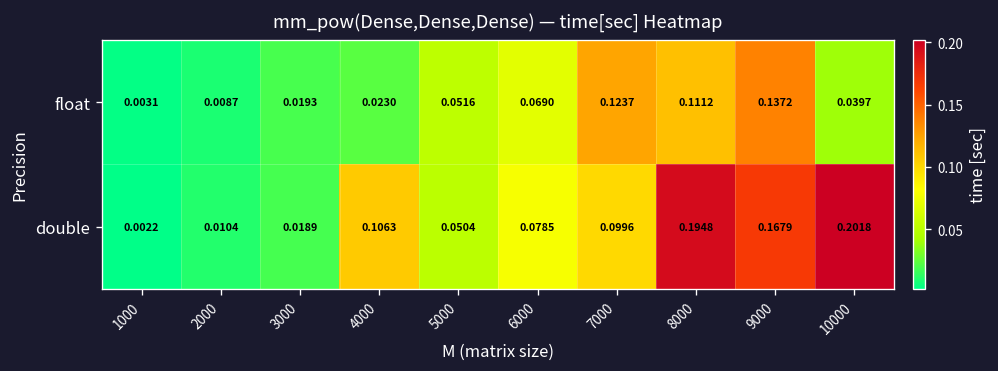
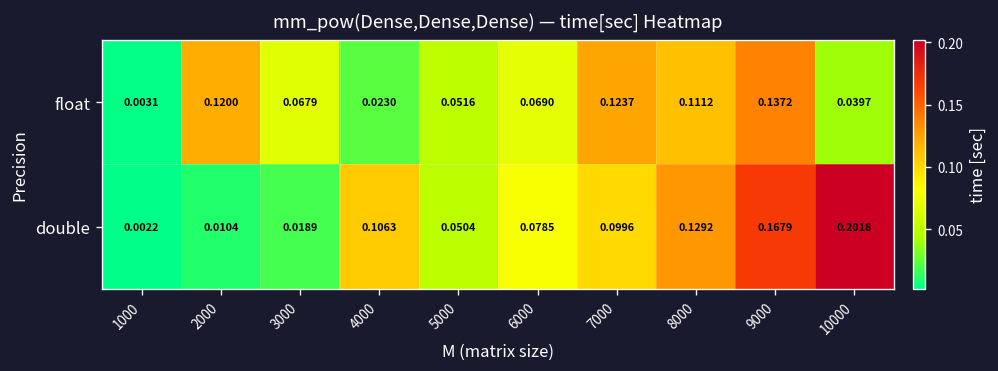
float, 2000: 0.0087 -> 0.1200
float, 3000: 0.0193 -> 0.0679
double, 8000: 0.1948 -> 0.1292
